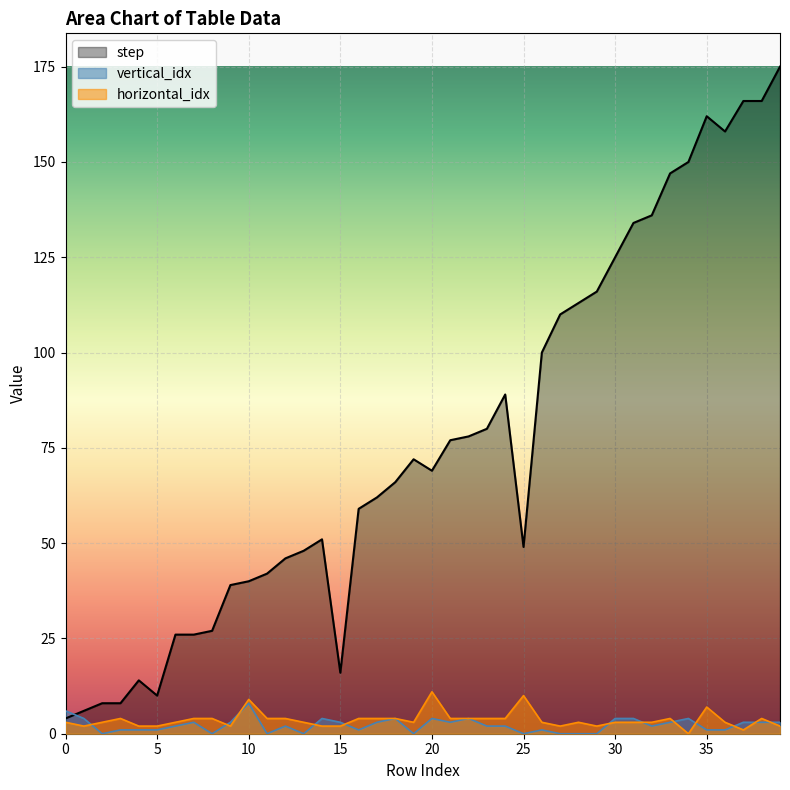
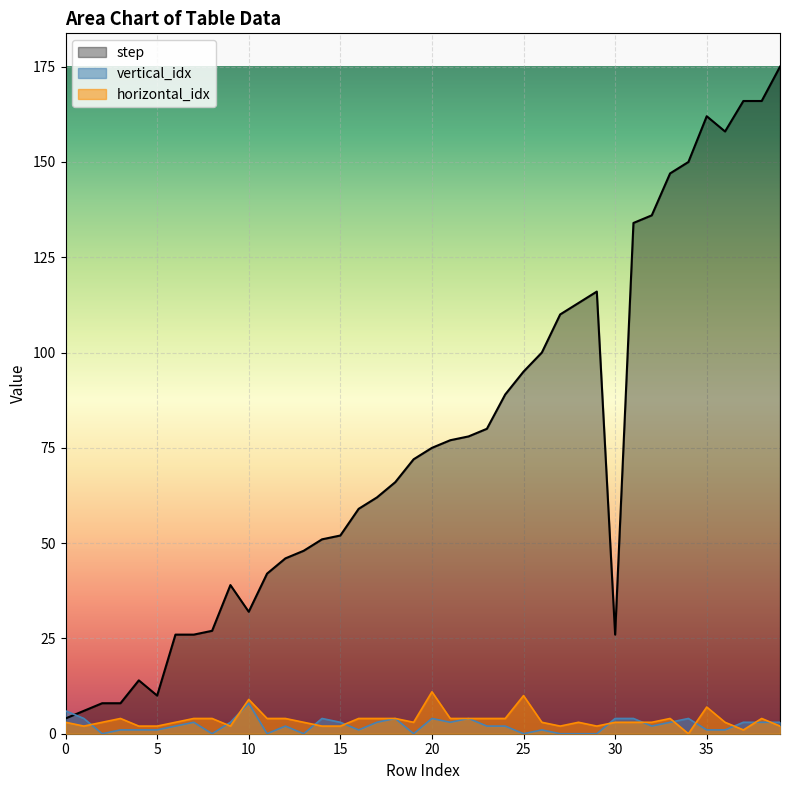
step, 10: 40 -> 32
step, 15: 16 -> 52
step, 20: 69 -> 75
step, 25: 49 -> 95
step, 30: 125 -> 26
